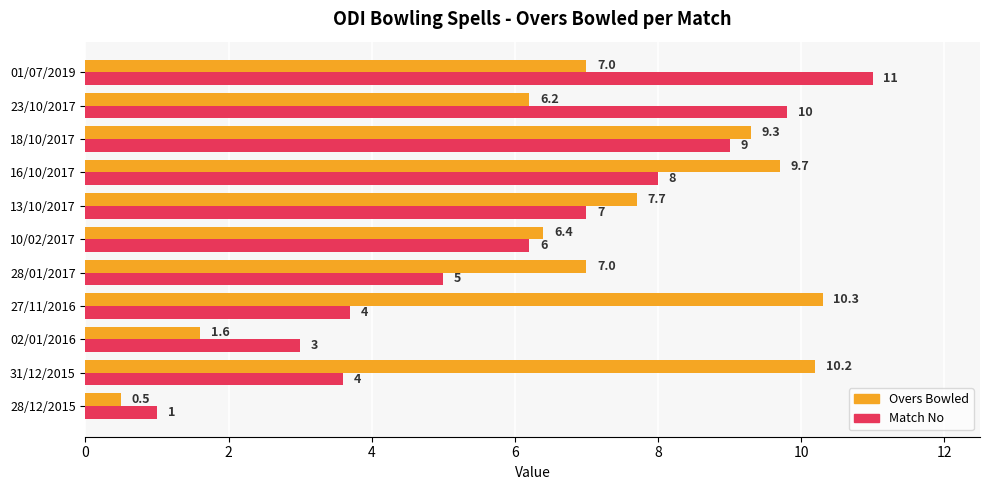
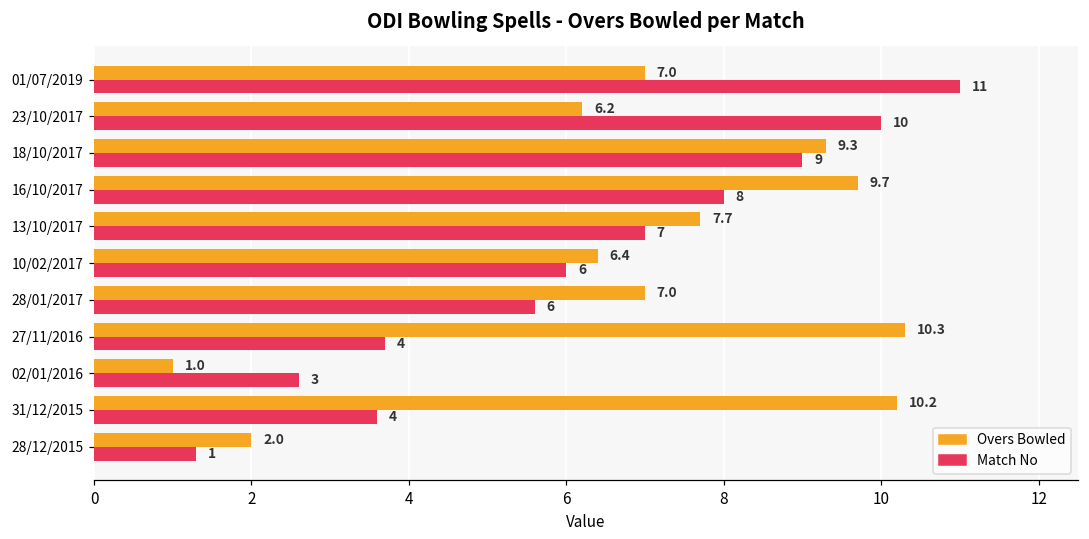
Match No, 23/10/2017: 9.8 -> 10.0
Match No, 10/02/2017: 6.2 -> 6.0
Match No, 28/01/2017: 5 -> 6
Overs Bowled, 02/01/2016: 1.6 -> 1.0
Match No, 02/01/2016: 3.0 -> 2.6
Overs Bowled, 28/12/2015: 0.5 -> 2.0
Match No, 28/12/2015: 1.0 -> 1.3
